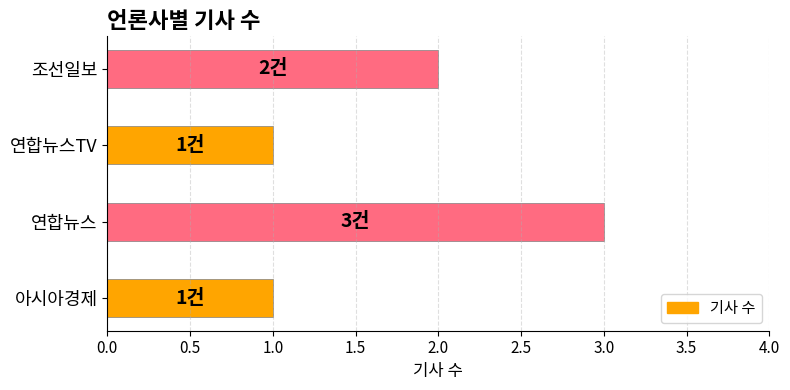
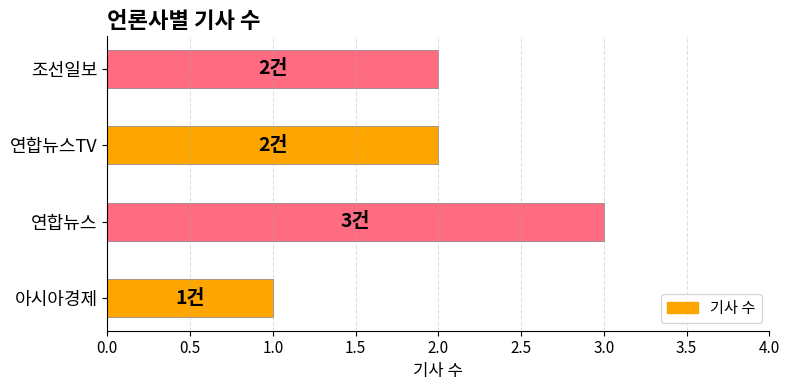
연합뉴스TV: 1건 -> 2건
